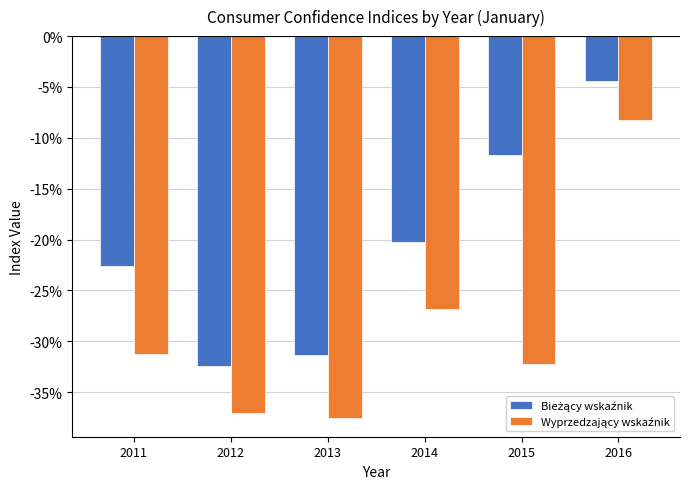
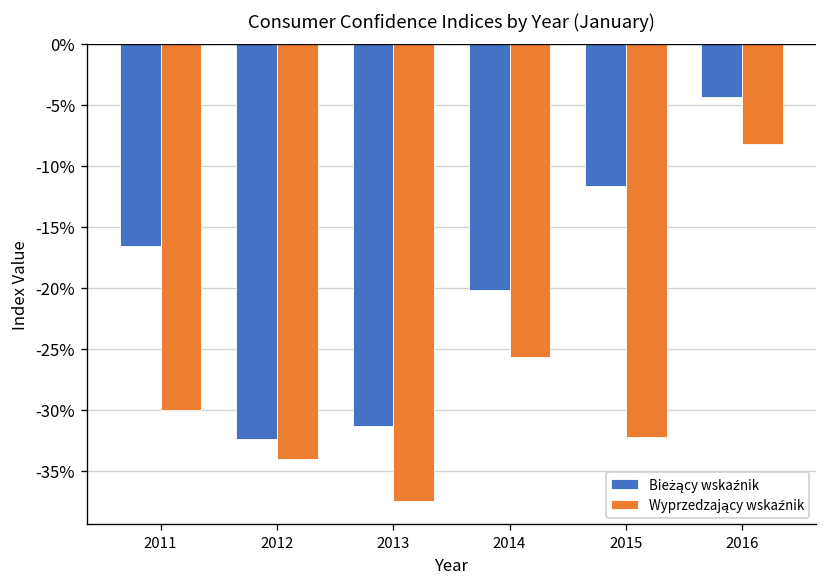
Bieżący wskaźnik, 2011: -22.6% -> -16.6%
Wyprzedzający wskaźnik, 2011: -31.2% -> -30.0%
Wyprzedzający wskaźnik, 2012: -37% -> -34%
Wyprzedzający wskaźnik, 2014: -26.8% -> -25.7%
